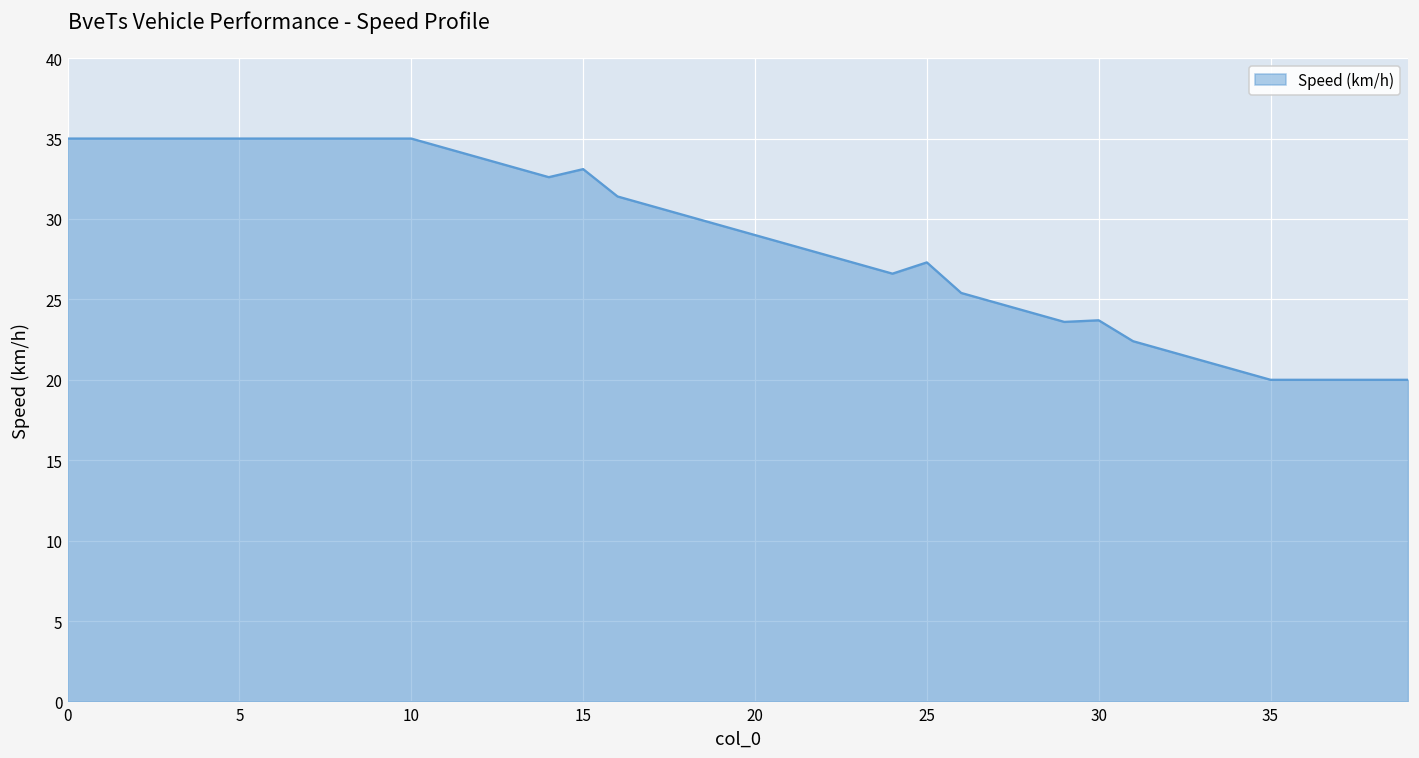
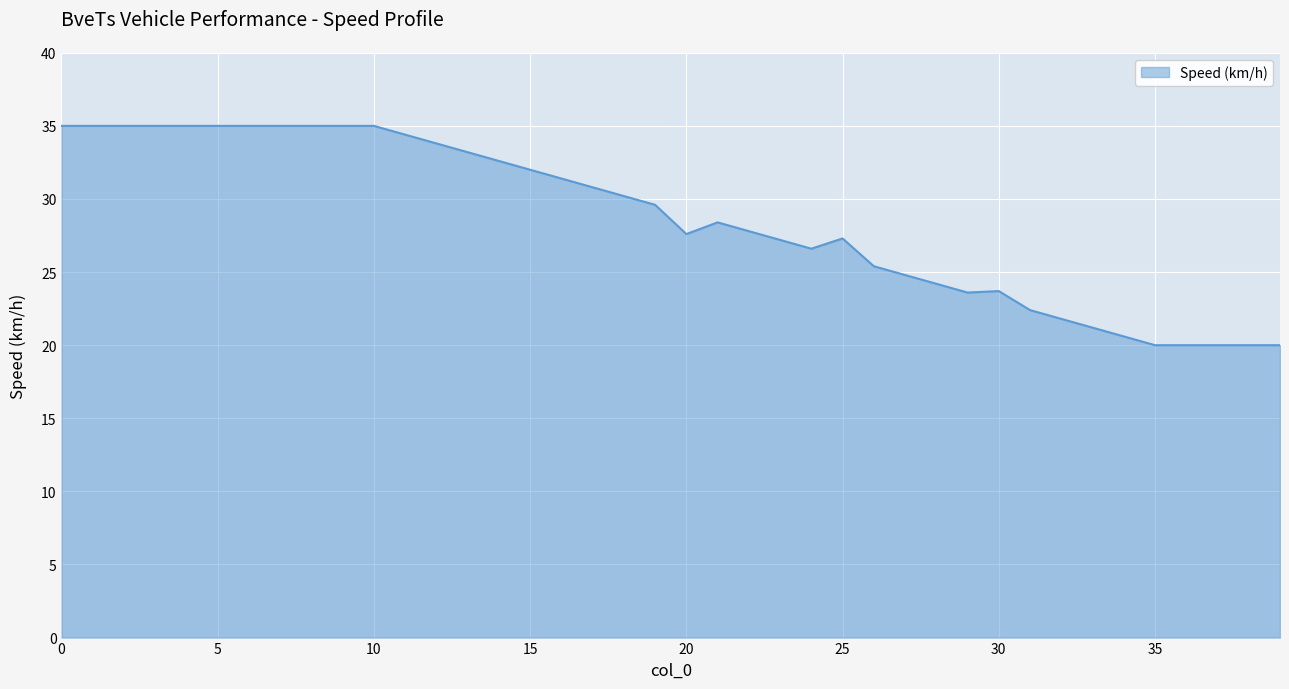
15: 33.1 -> 32.0
20: 29.0 -> 27.6
